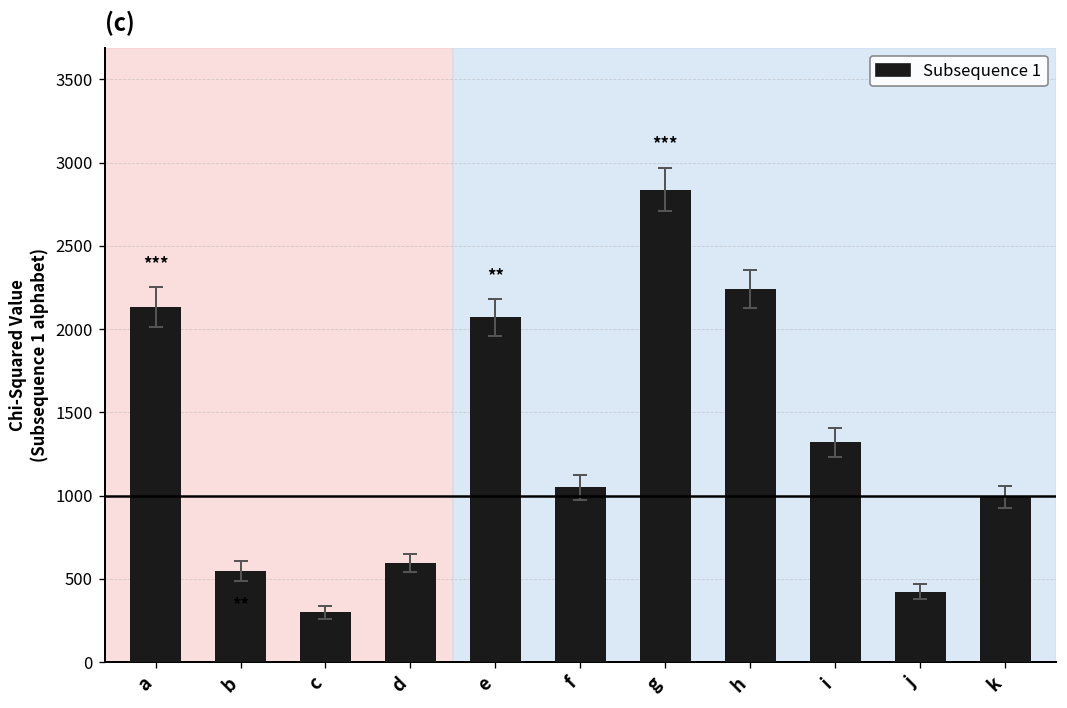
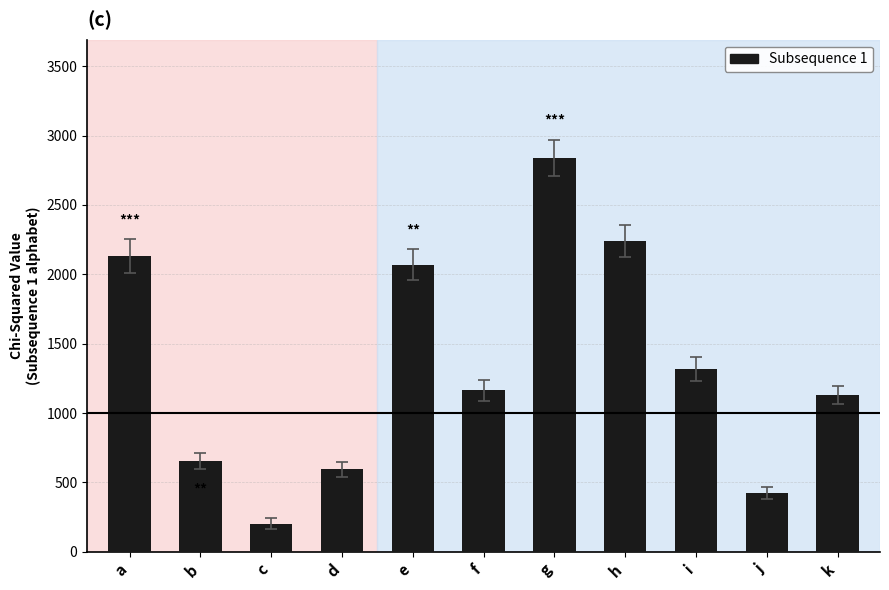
Subsequence 1, b: 550 -> 650
Subsequence 1, c: 300 -> 200
Subsequence 1, f: 1050 -> 1160
Subsequence 1, k: 990 -> 1130
